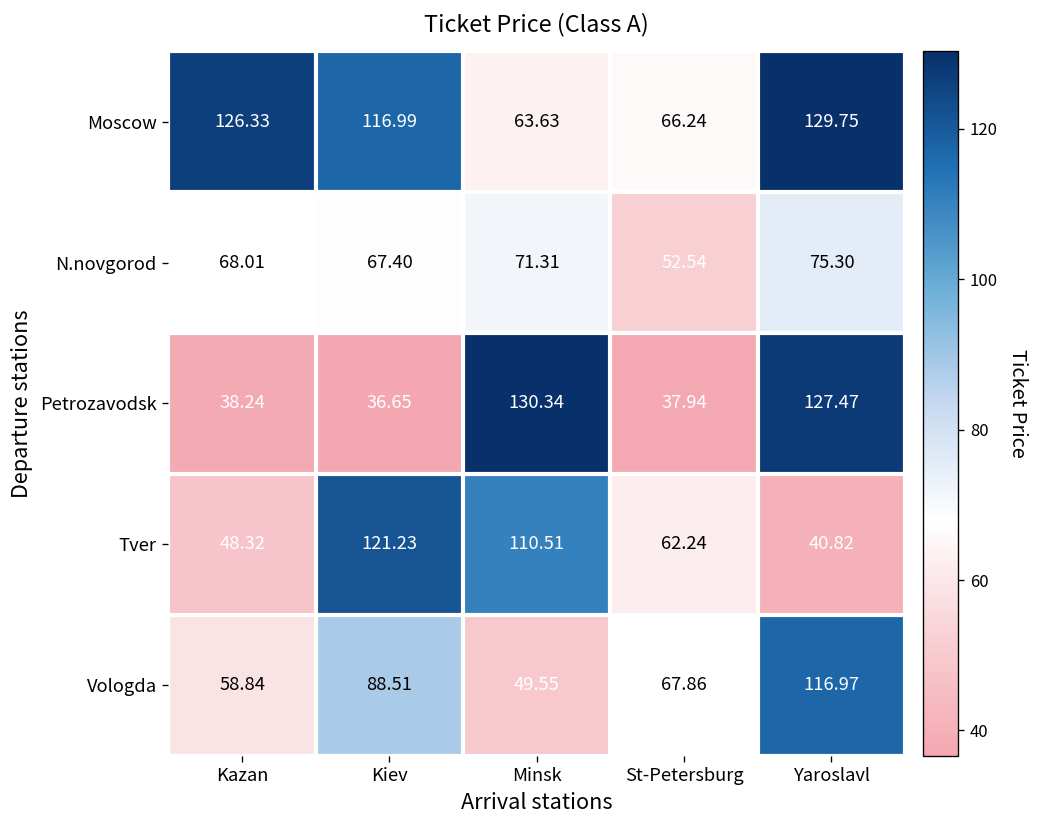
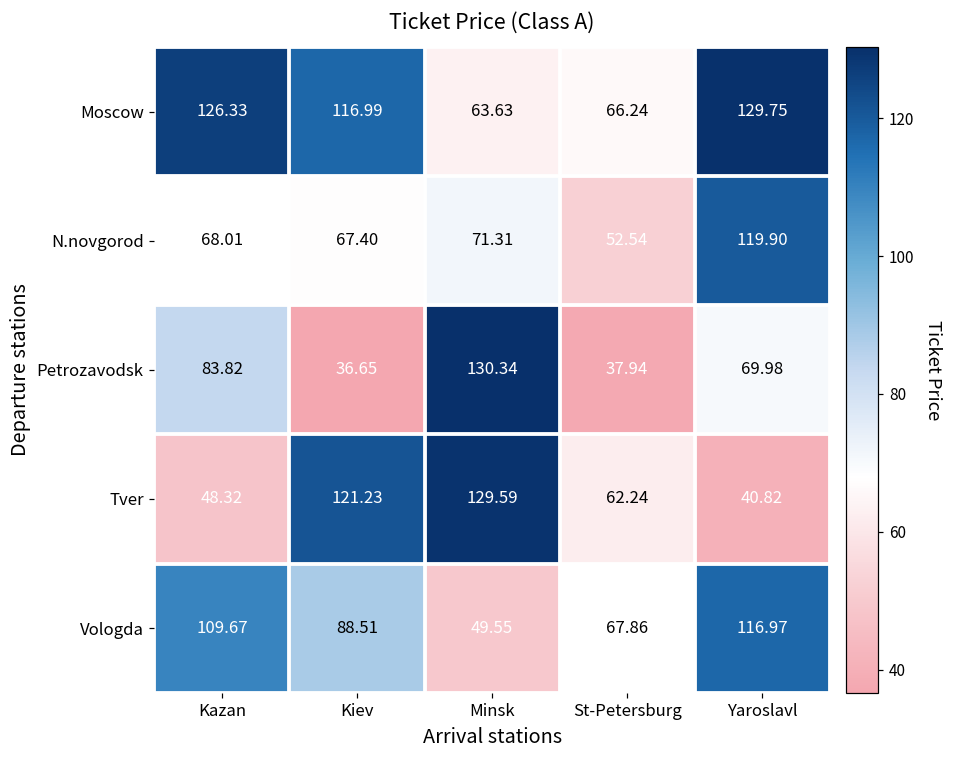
N.novgorod, Yaroslavl: 75.30 -> 119.90
Petrozavodsk, Kazan: 38.24 -> 83.82
Petrozavodsk, Yaroslavl: 127.47 -> 69.98
Tver, Minsk: 110.51 -> 129.59
Vologda, Kazan: 58.84 -> 109.67
